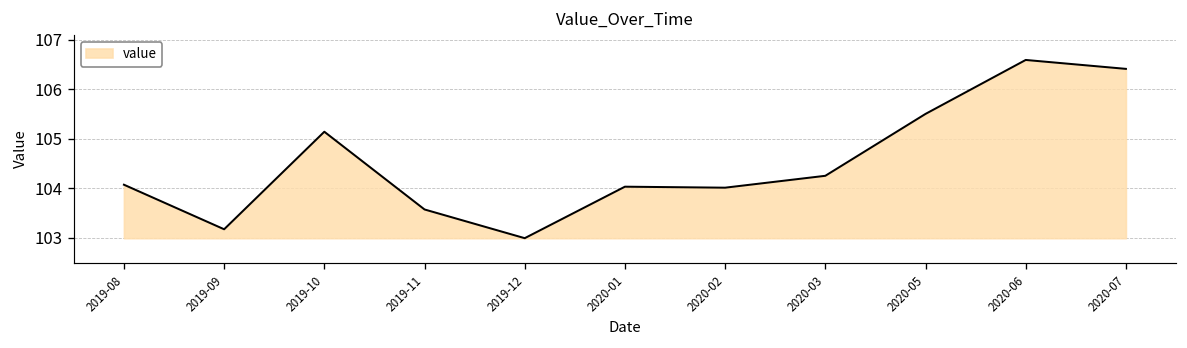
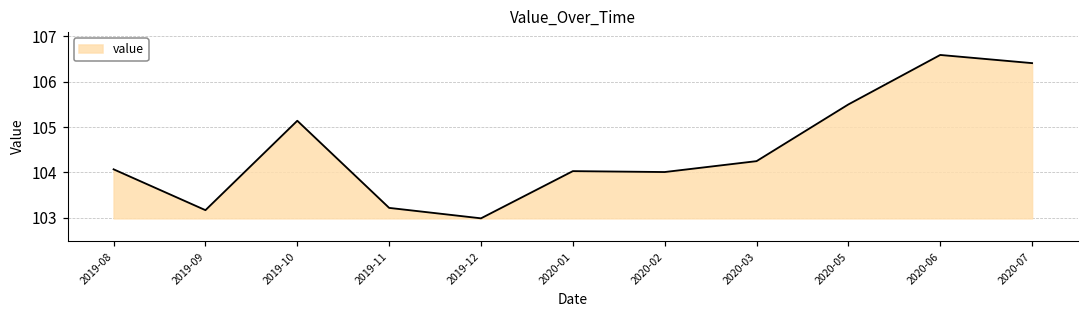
2019-11: 103.6 -> 103.2
